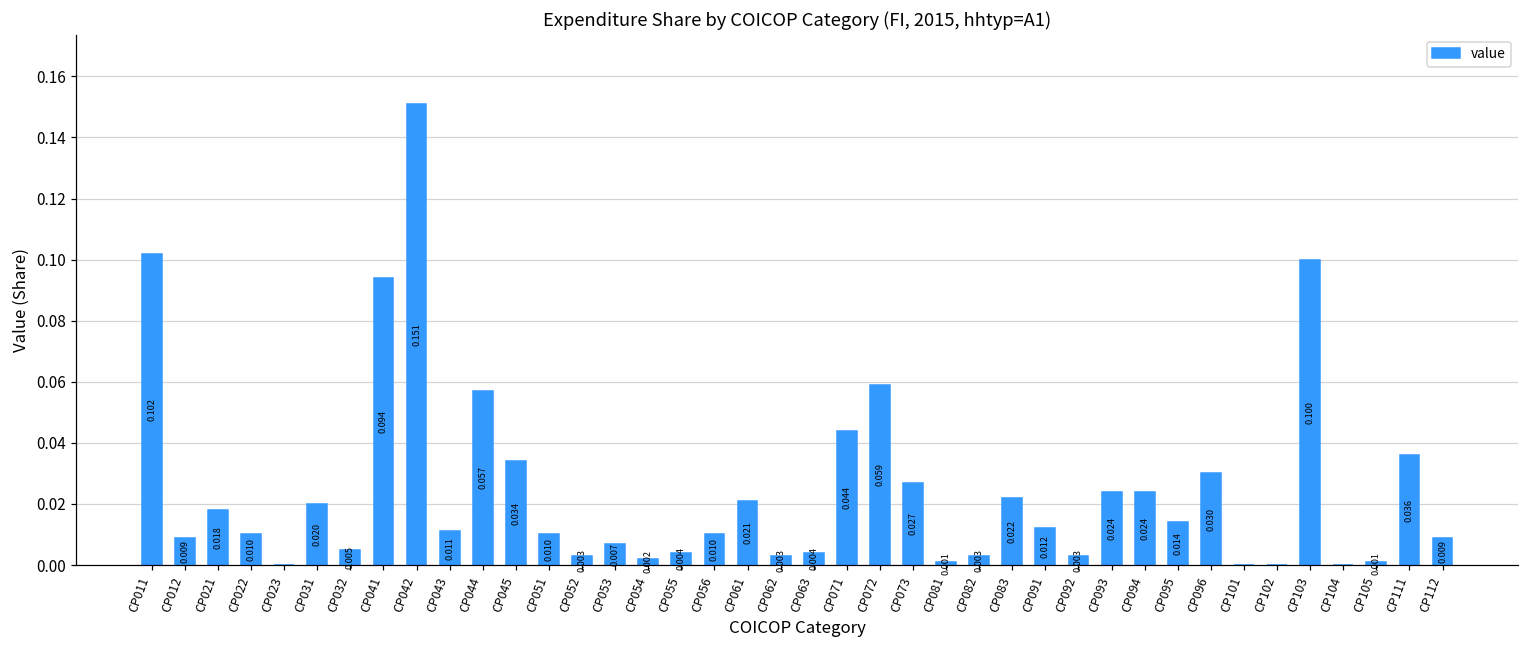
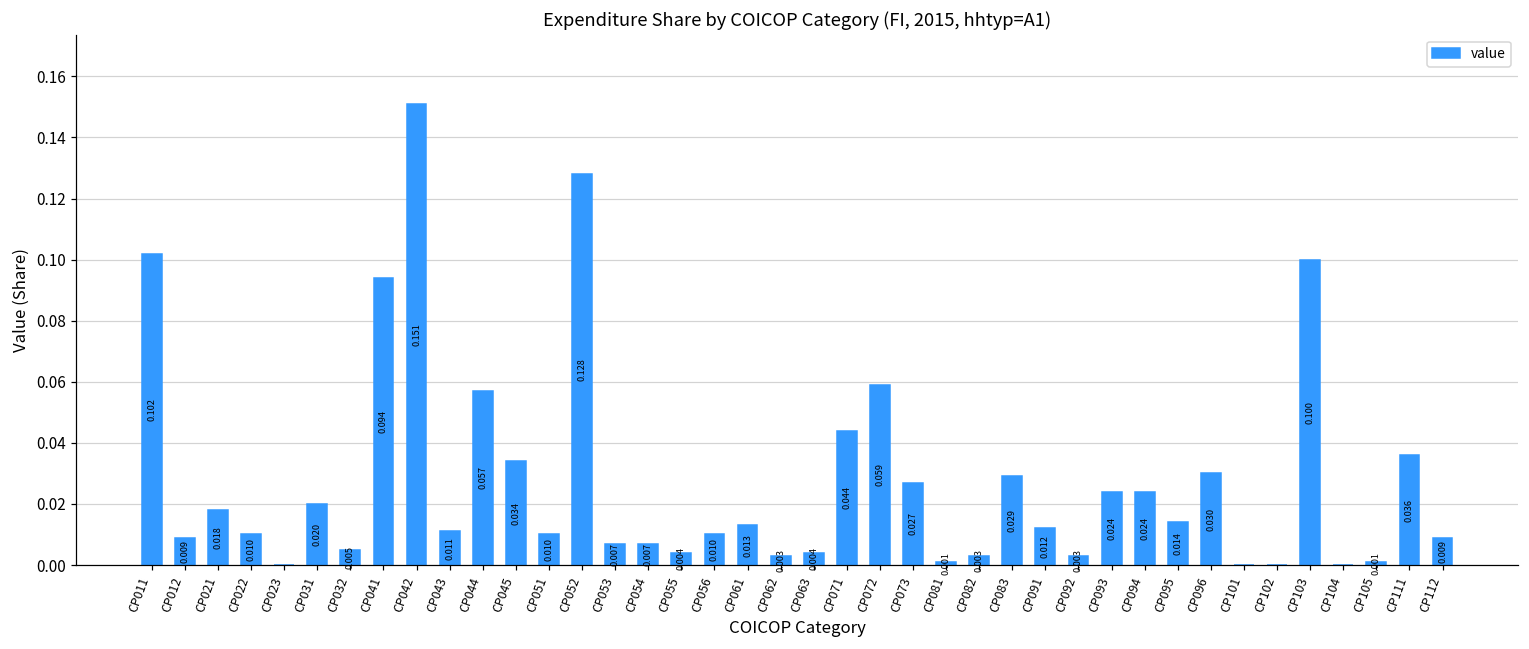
CP052: 0.003 -> 0.128
CP054: 0.002 -> 0.007
CP061: 0.021 -> 0.013
CP083: 0.022 -> 0.029
